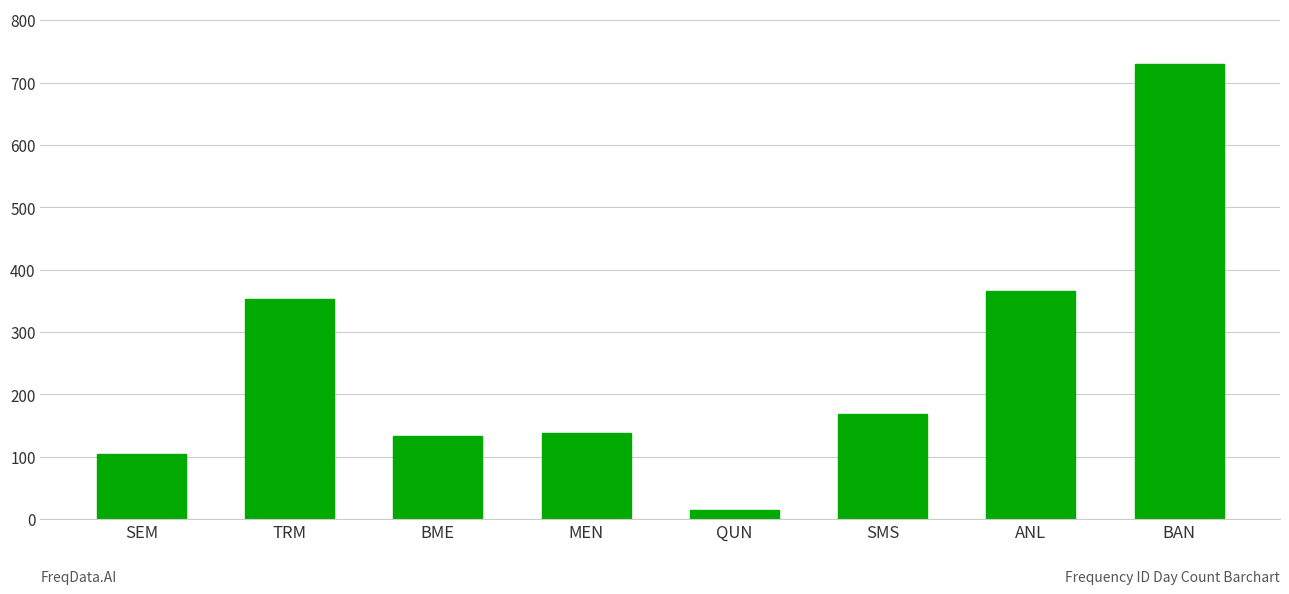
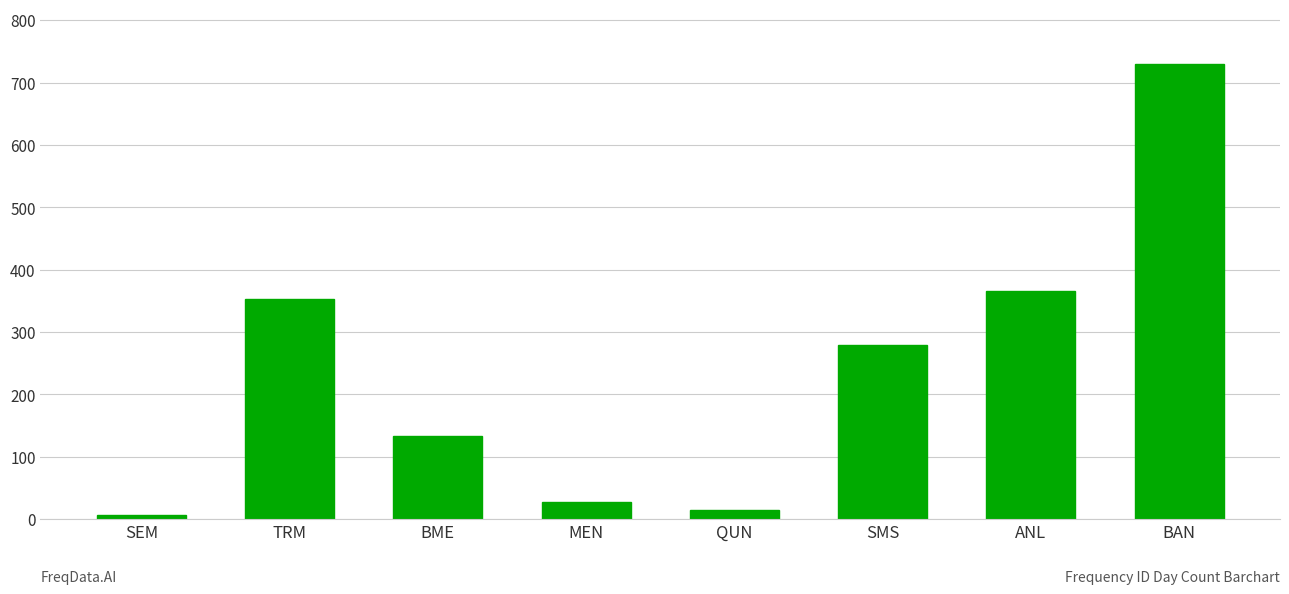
SEM: 100 -> 10
MEN: 140 -> 30
SMS: 170 -> 280
